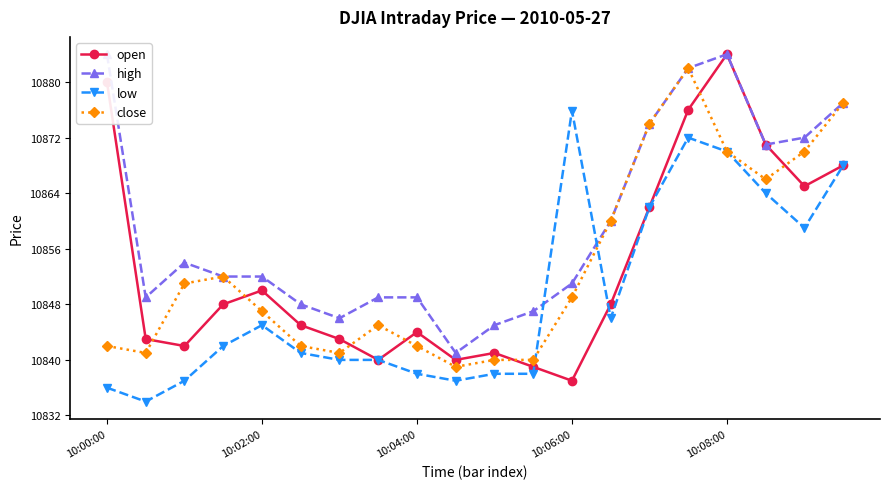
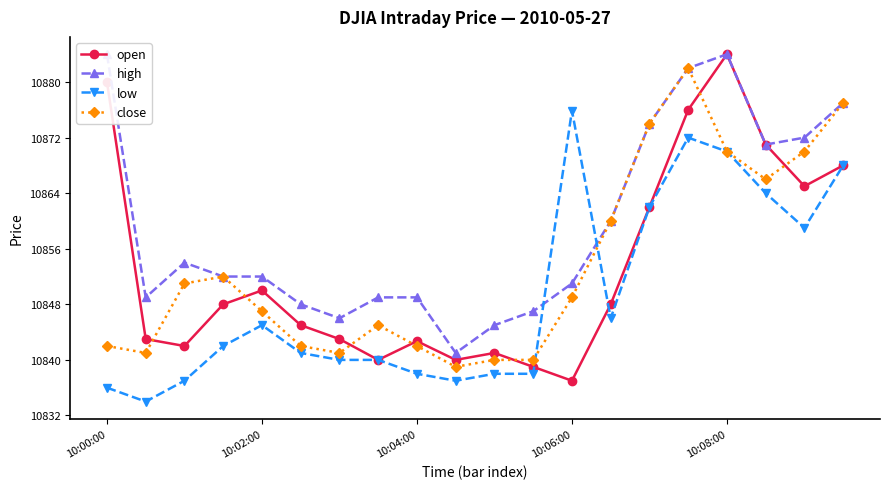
open, 10:04:00: 10844 -> 10843
